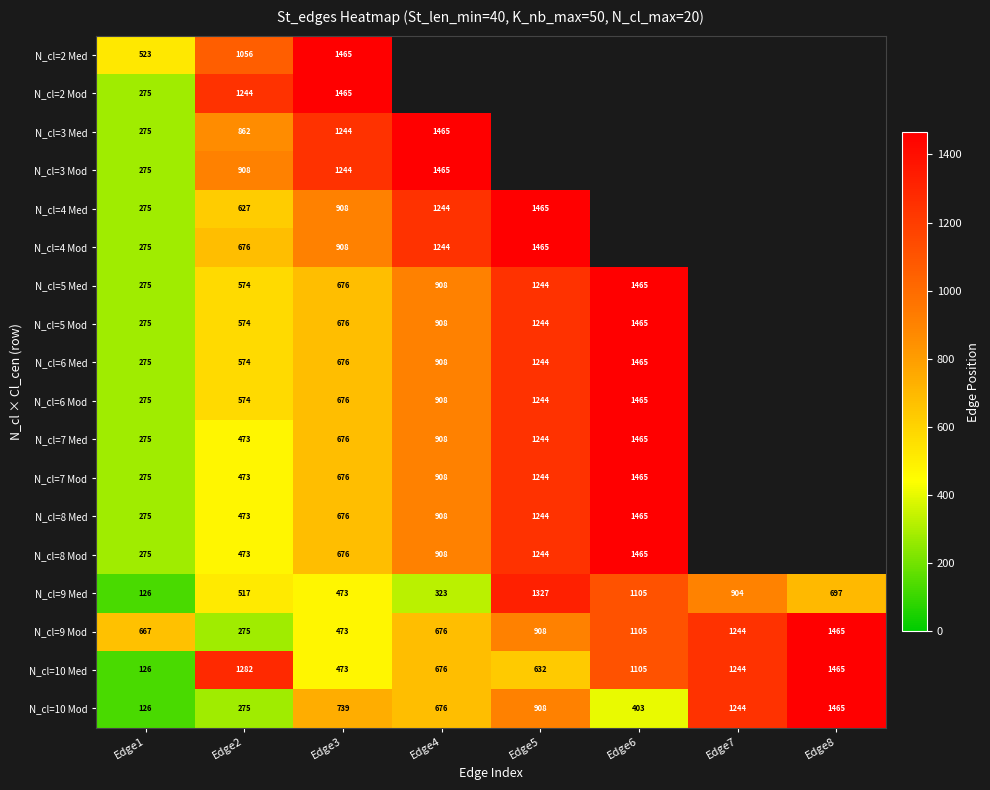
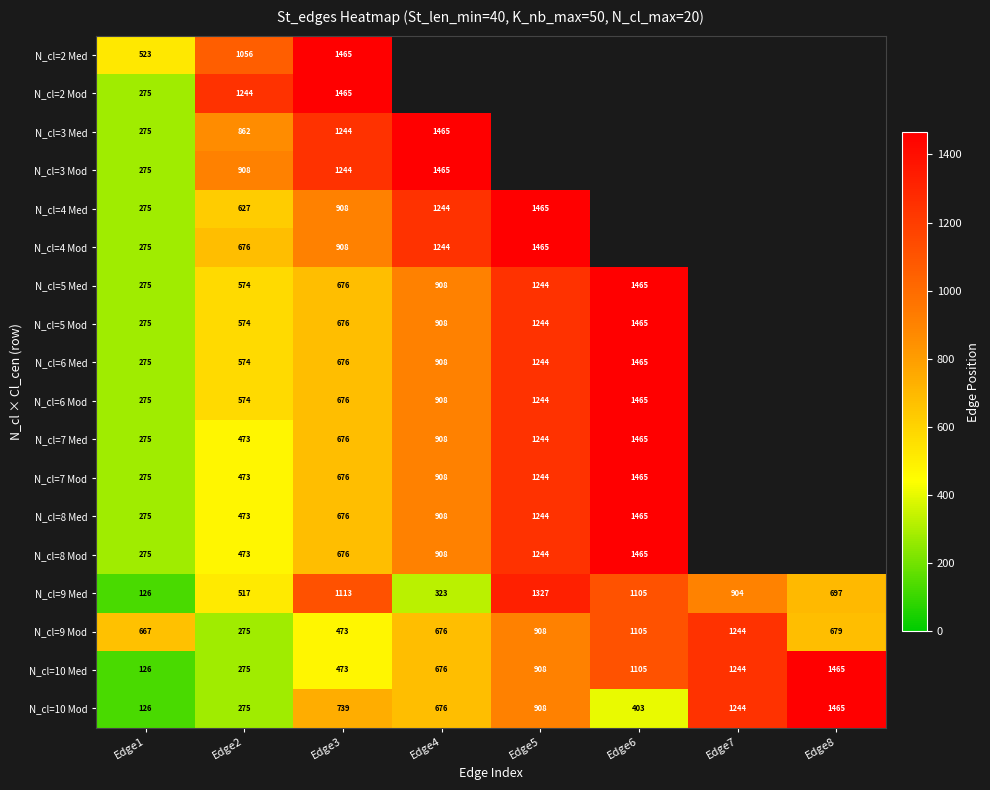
N_cl=9 Med, Edge3: 473 -> 1113
N_cl=9 Mod, Edge8: 1465 -> 679
N_cl=10 Med, Edge2: 1282 -> 275
N_cl=10 Med, Edge5: 632 -> 908
